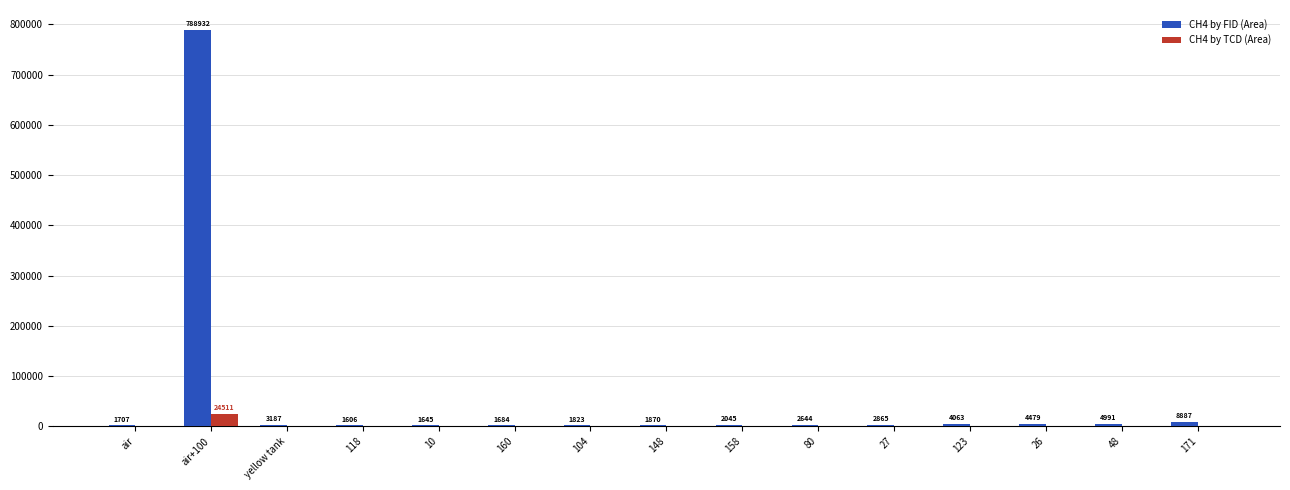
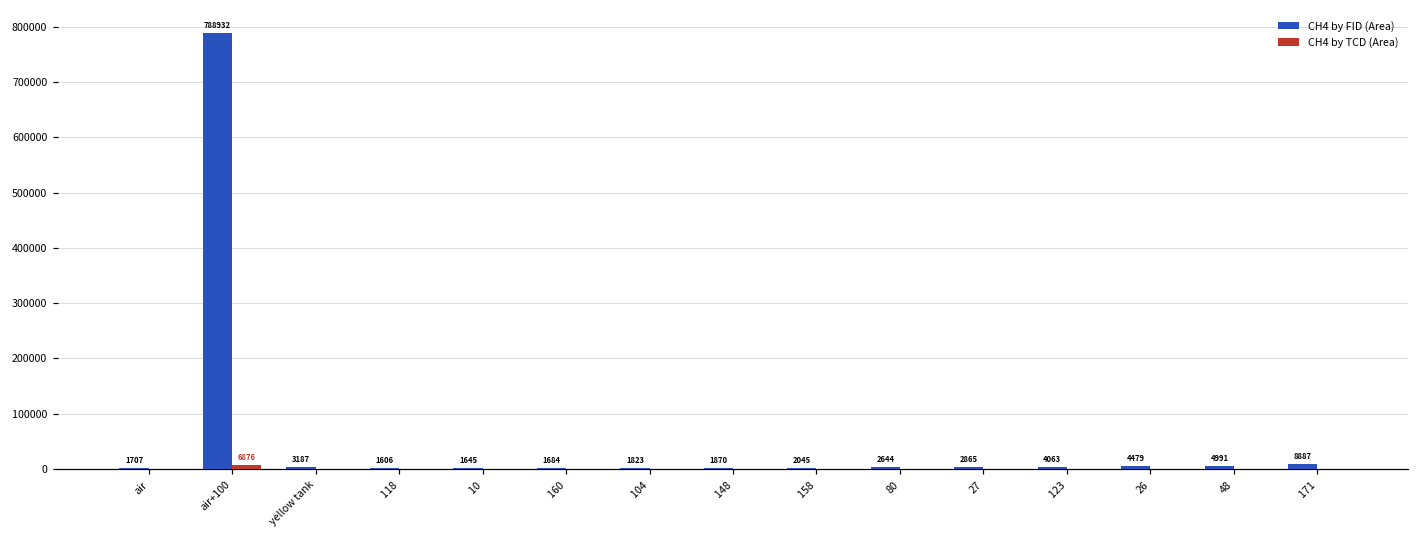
CH4 by TCD (Area), air+100: 24511 -> 6876
